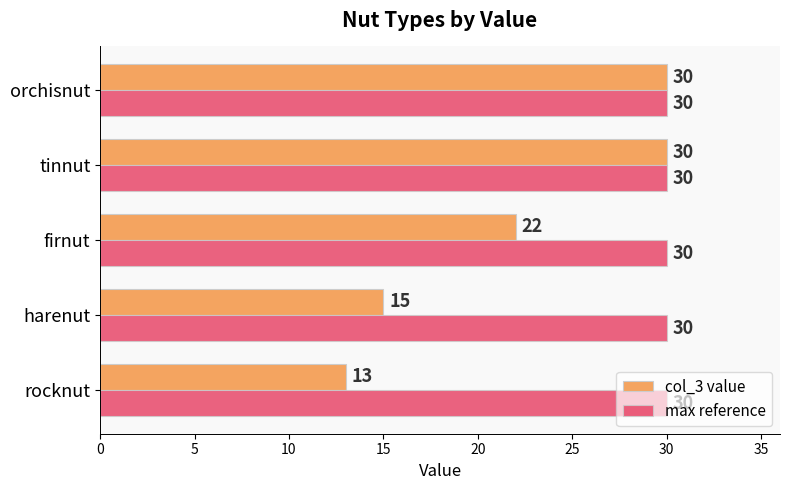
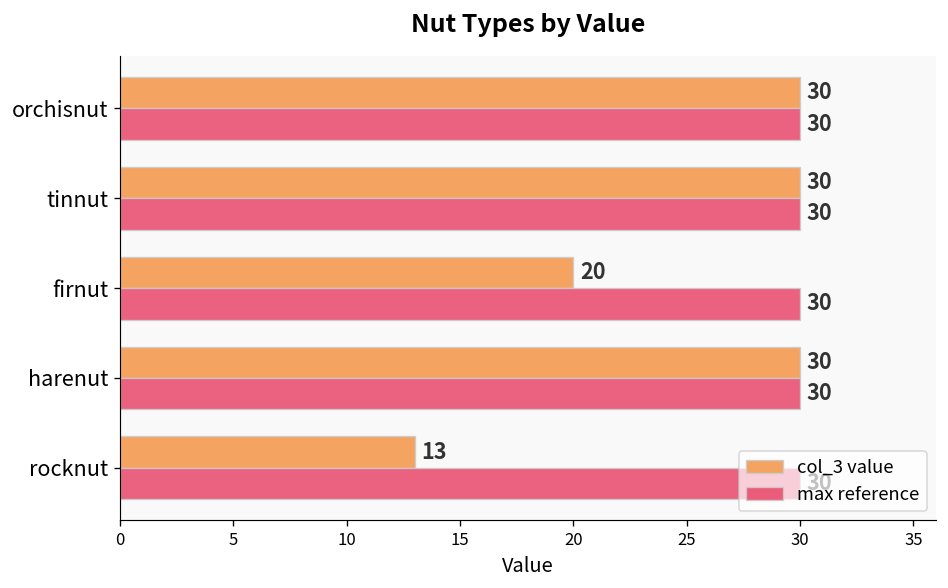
col_3 value, firnut: 22 -> 20
col_3 value, harenut: 15 -> 30
